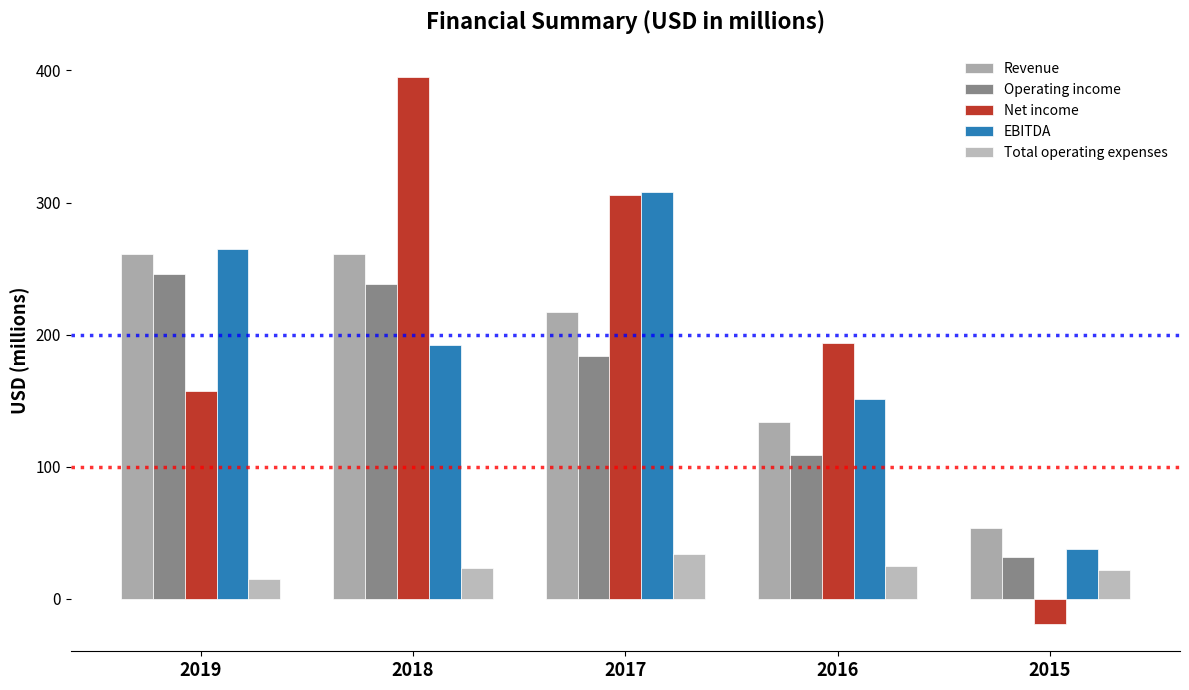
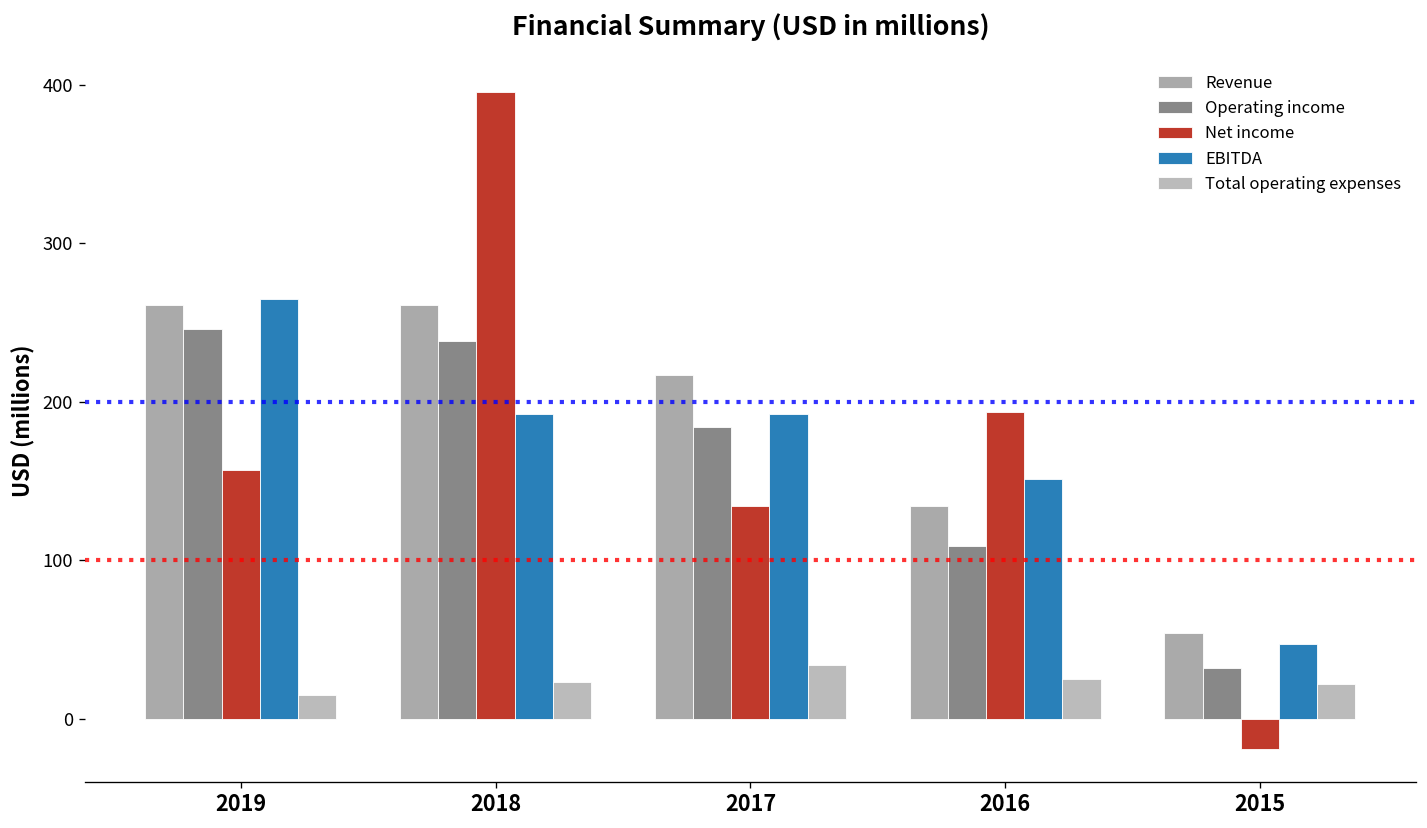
Net income, 2017: 306 -> 134
EBITDA, 2017: 308 -> 192
EBITDA, 2015: 38 -> 47
